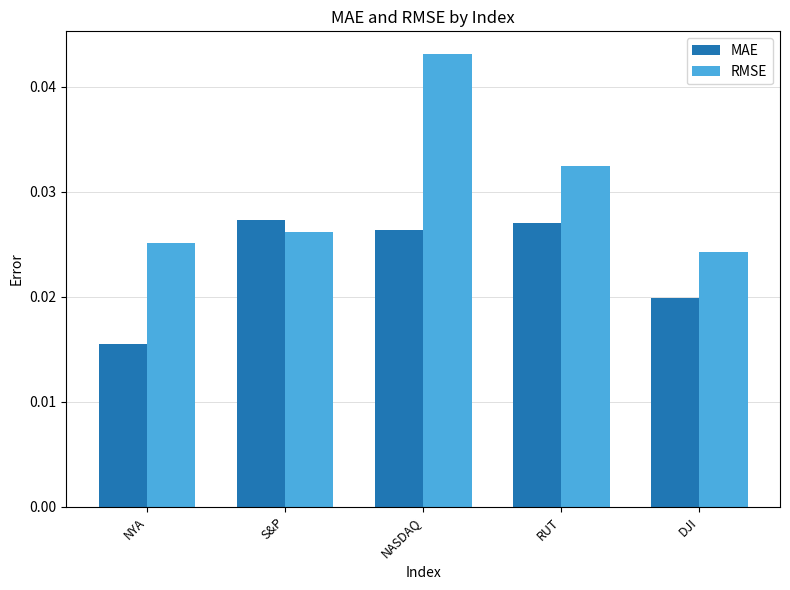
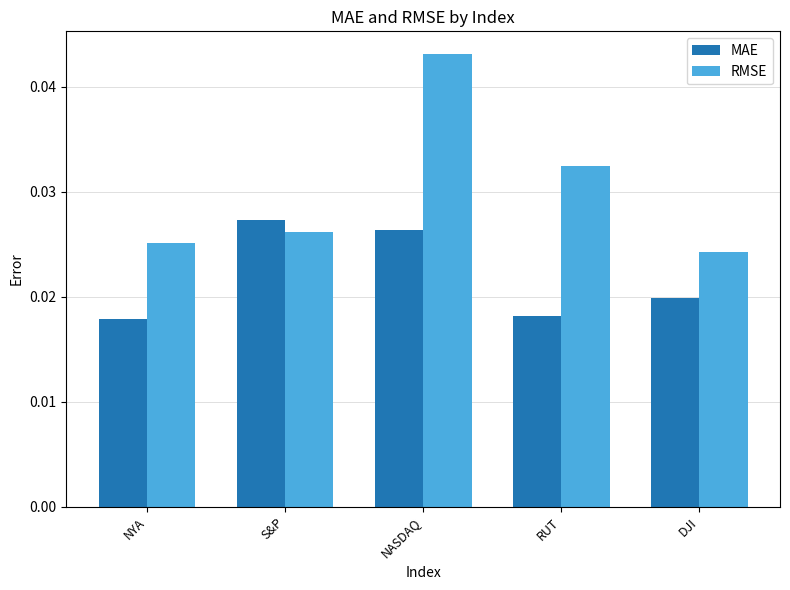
MAE, NYA: 0.0155 -> 0.0179
MAE, RUT: 0.0270 -> 0.0182
